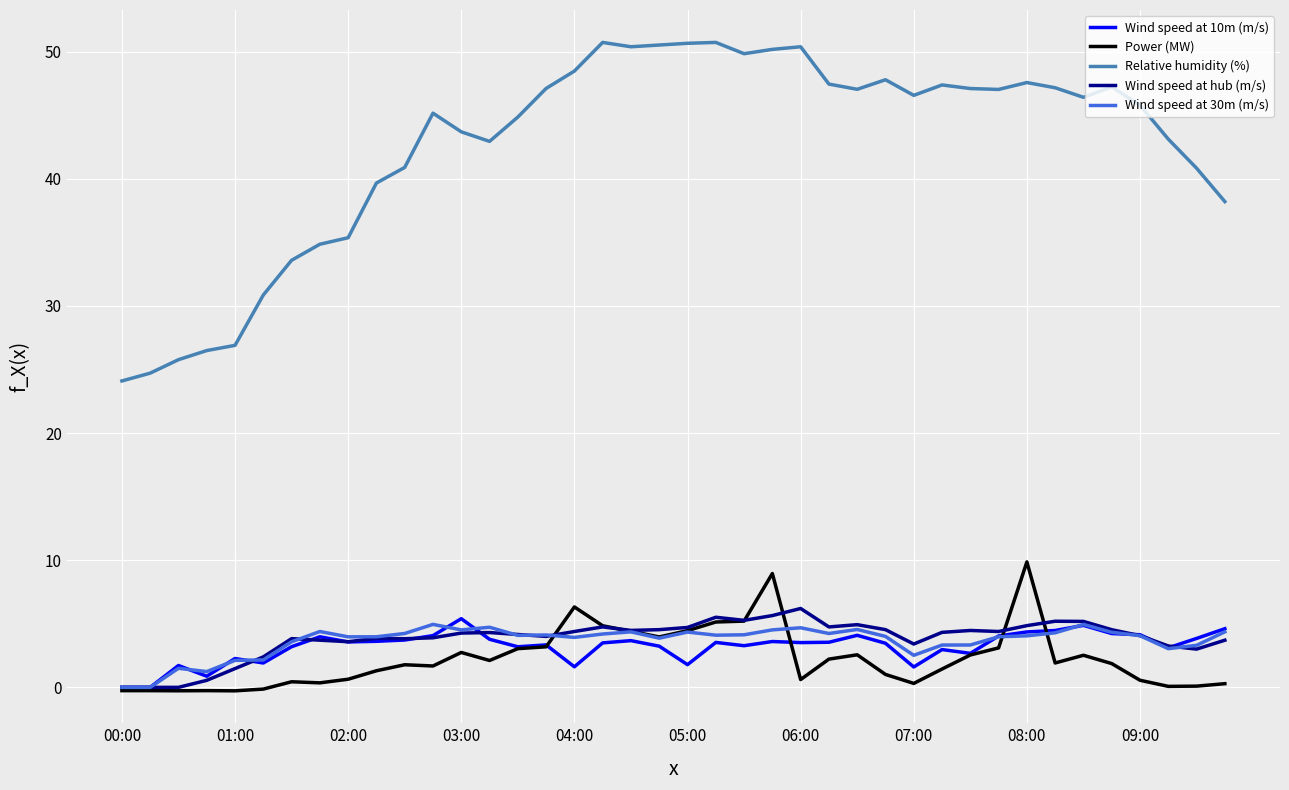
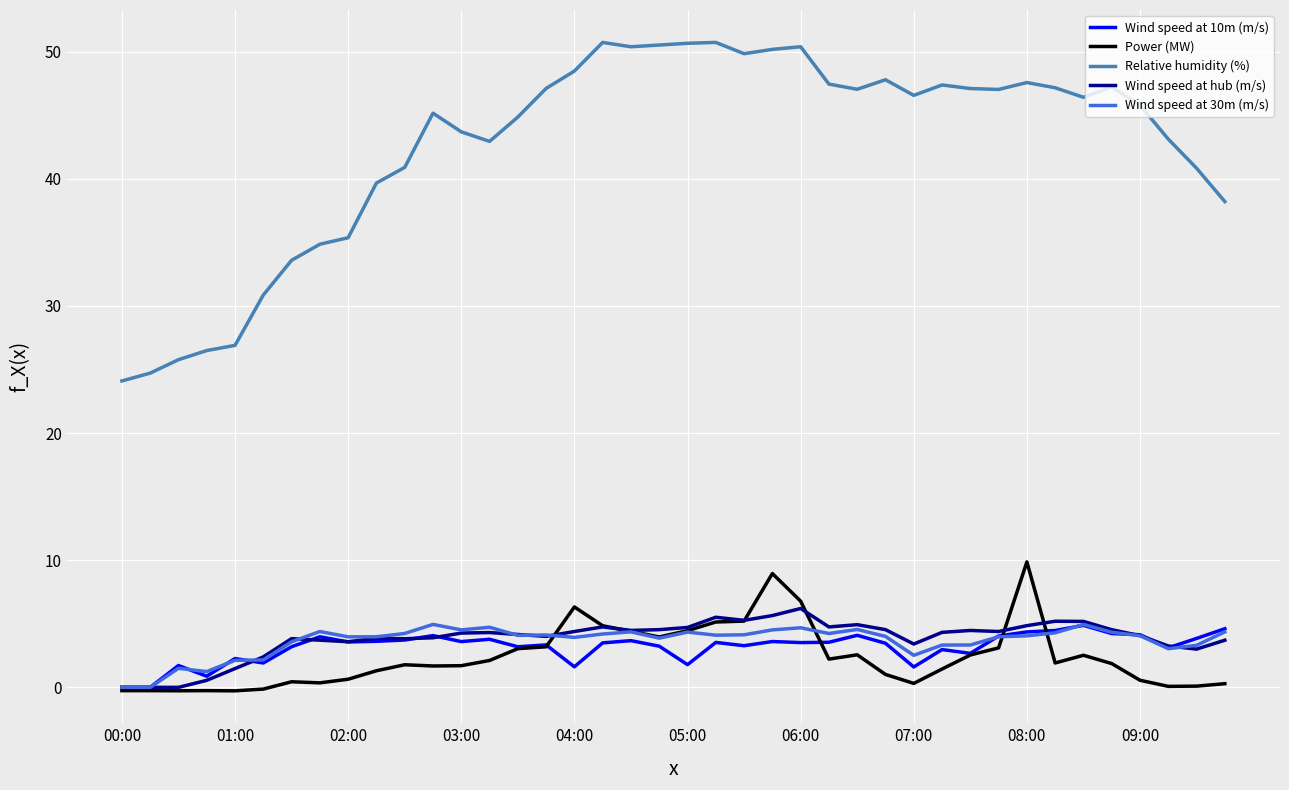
Wind speed at 10m (m/s), 03:00: 5.4 -> 3.6
Power (MW), 03:00: 2.7 -> 1.7
Power (MW), 06:00: 0.6 -> 6.8
